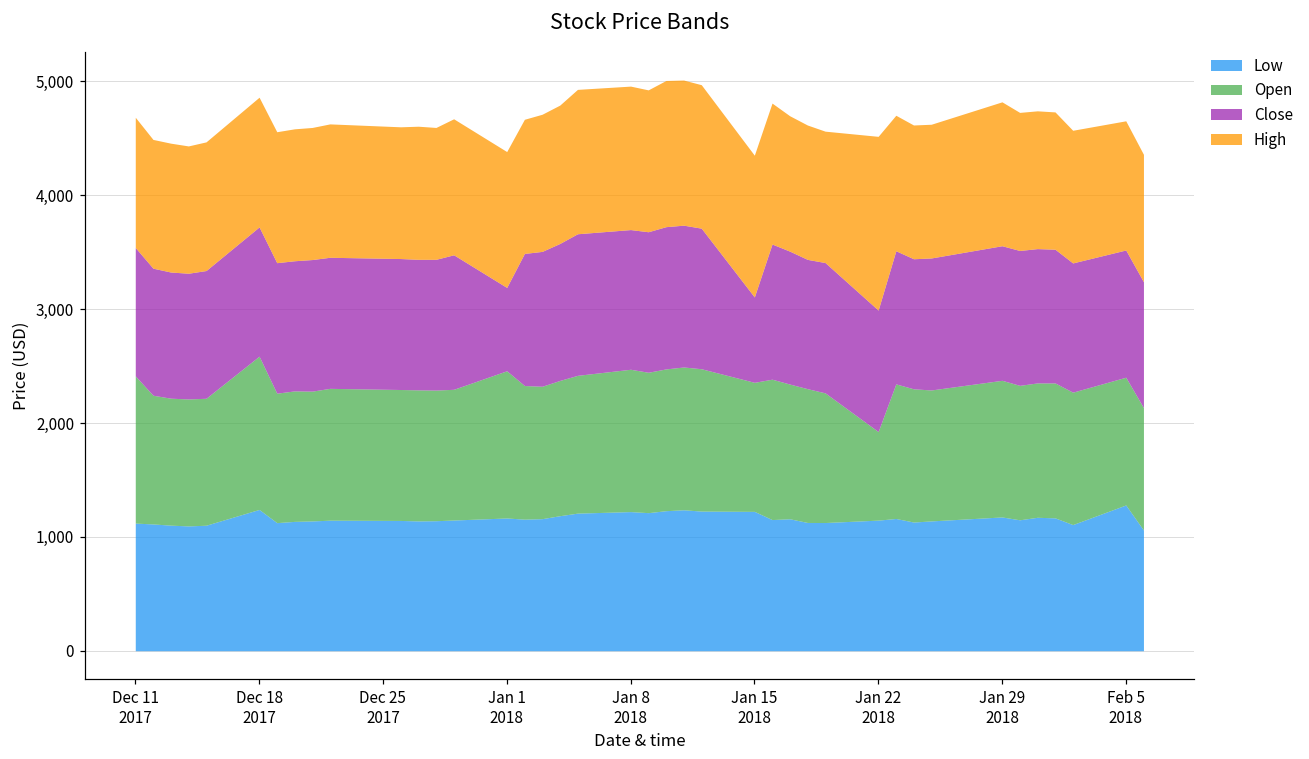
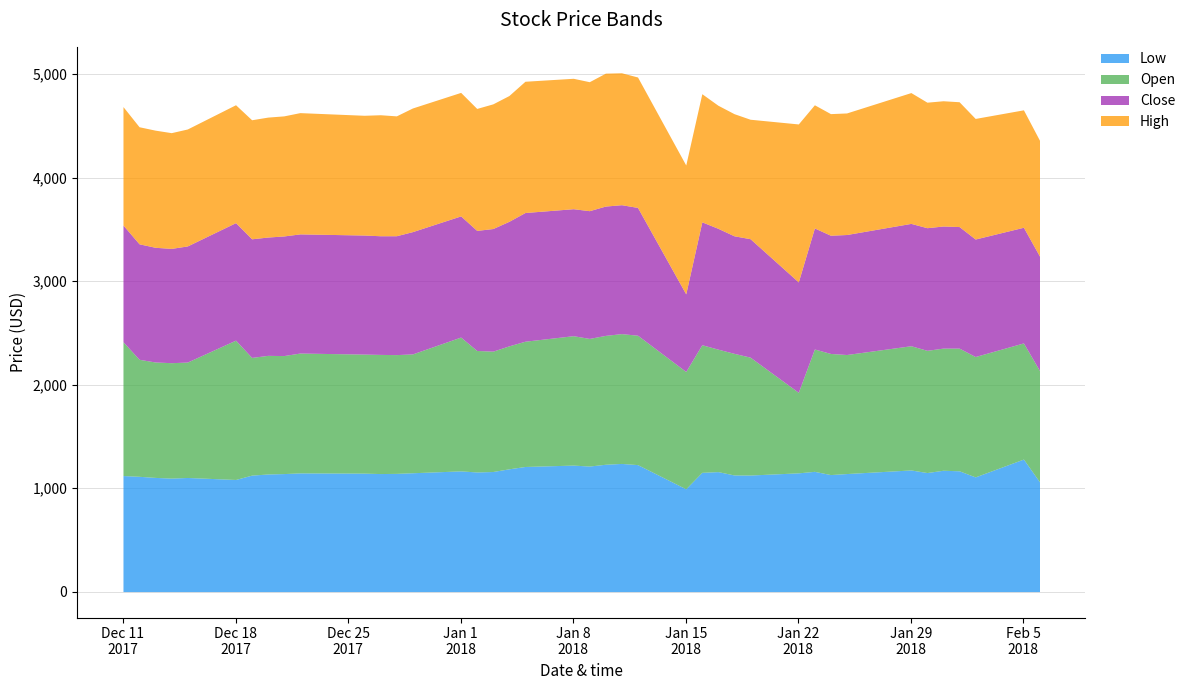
Low, Dec 18 2017: 1,240 -> 1,080
Close, Jan 1 2018: 730 -> 1,170
Low, Jan 15 2018: 1,220 -> 990
